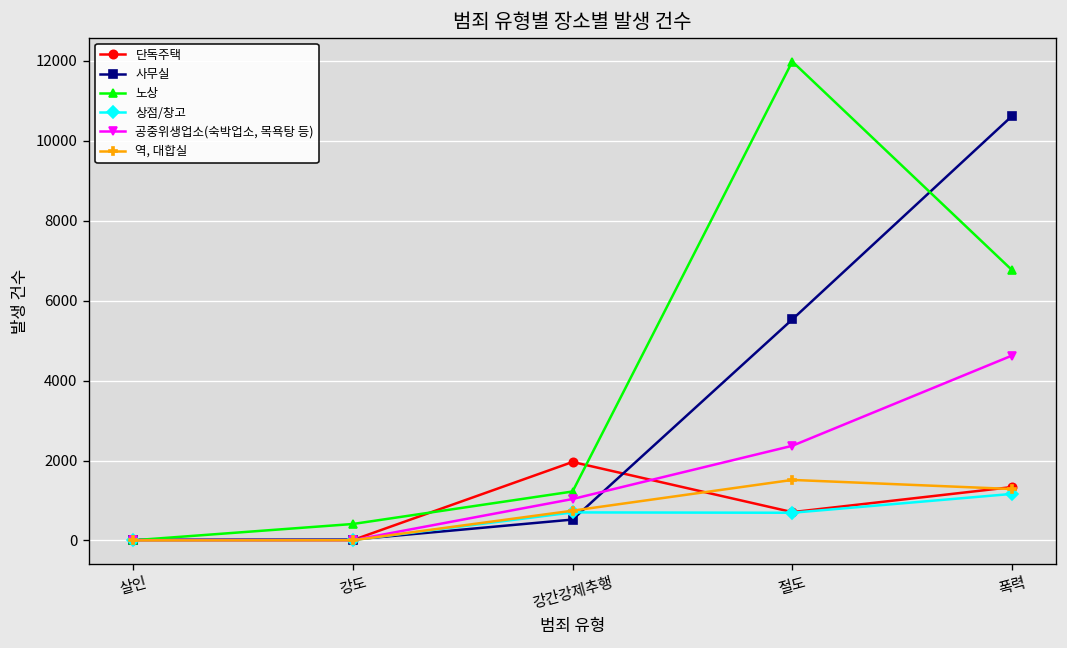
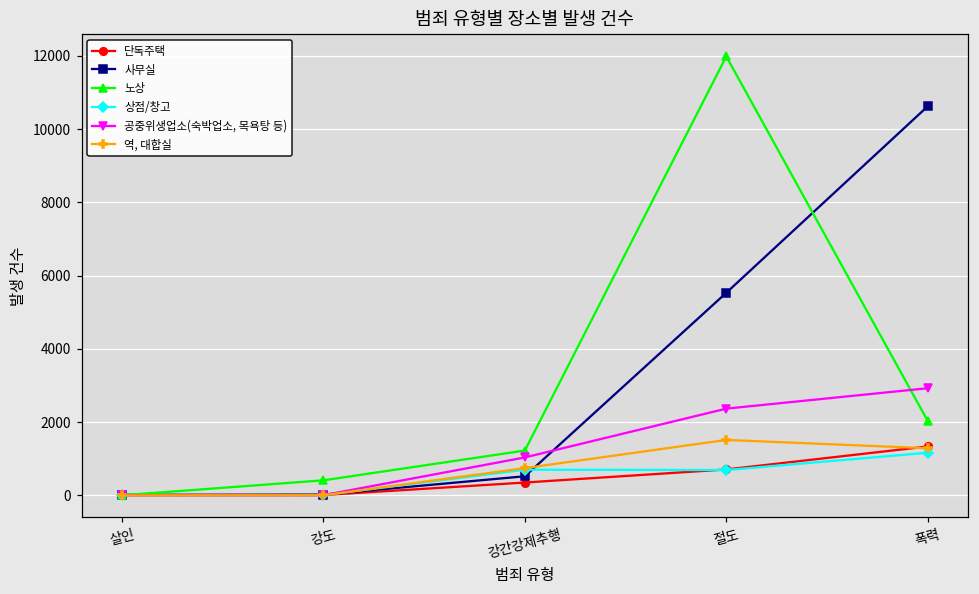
단독주택, 강간강제추행: 2000 -> 400
노상, 폭력: 6800 -> 2000
공중위생업소(숙박업소, 목욕탕 등), 폭력: 4600 -> 2900
